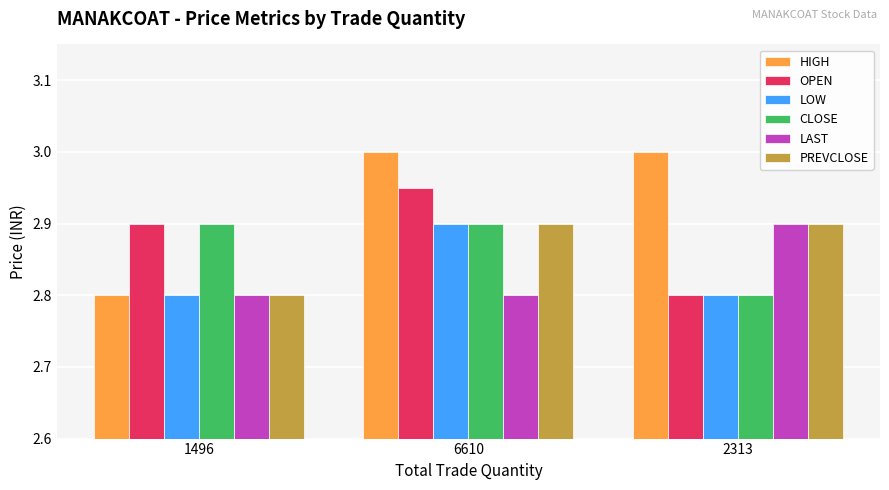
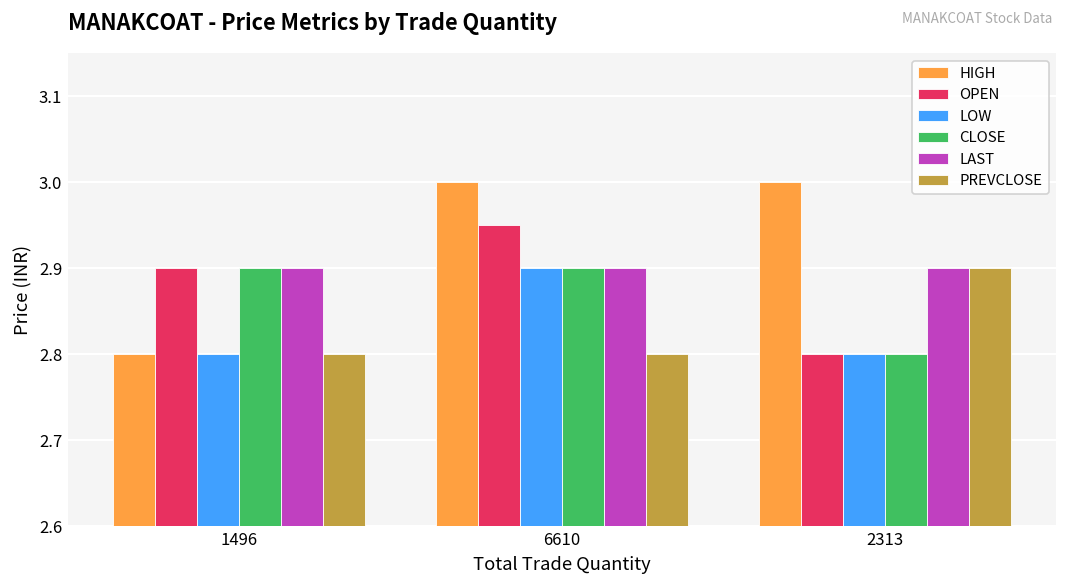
LAST, 1496: 2.8 -> 2.9
LAST, 6610: 2.8 -> 2.9
PREVCLOSE, 6610: 2.9 -> 2.8
